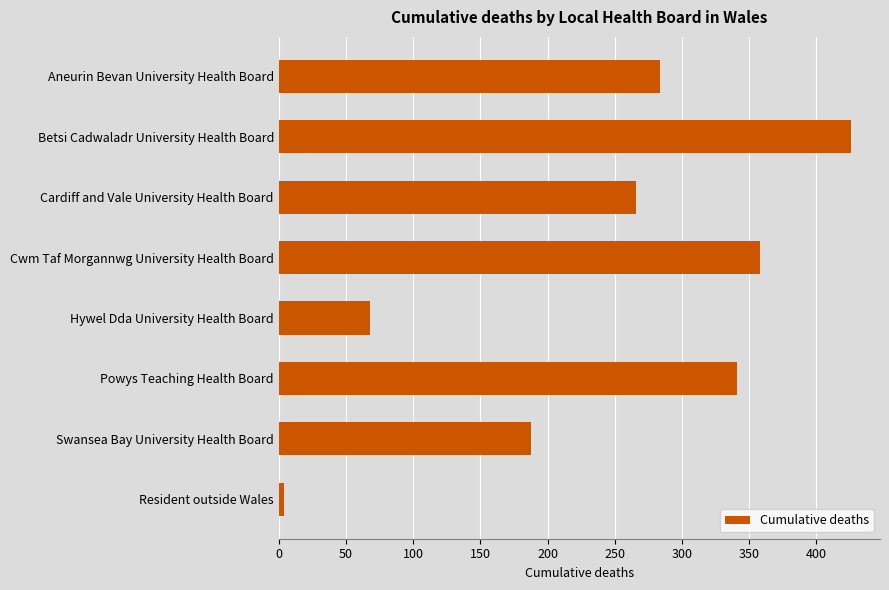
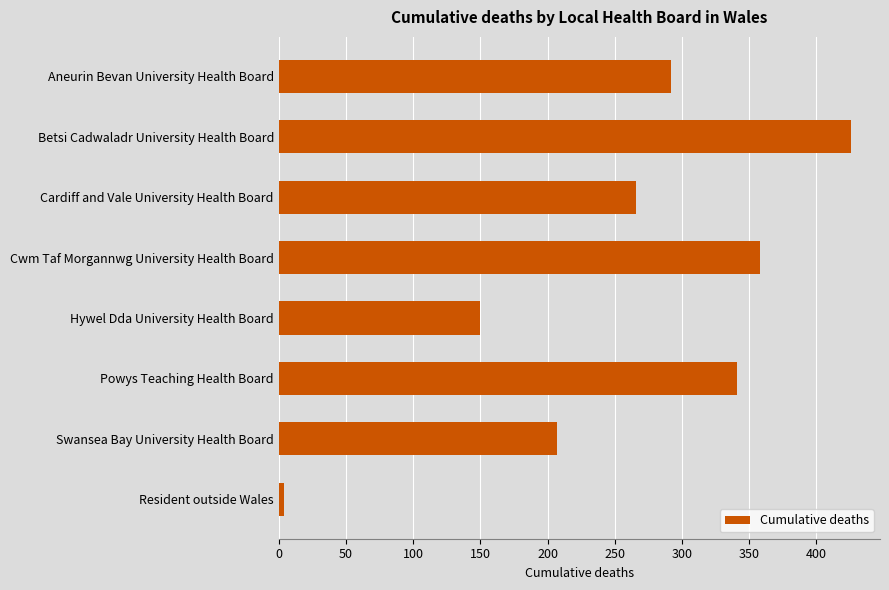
Aneurin Bevan University Health Board: 284 -> 292
Hywel Dda University Health Board: 68 -> 150
Swansea Bay University Health Board: 188 -> 207
